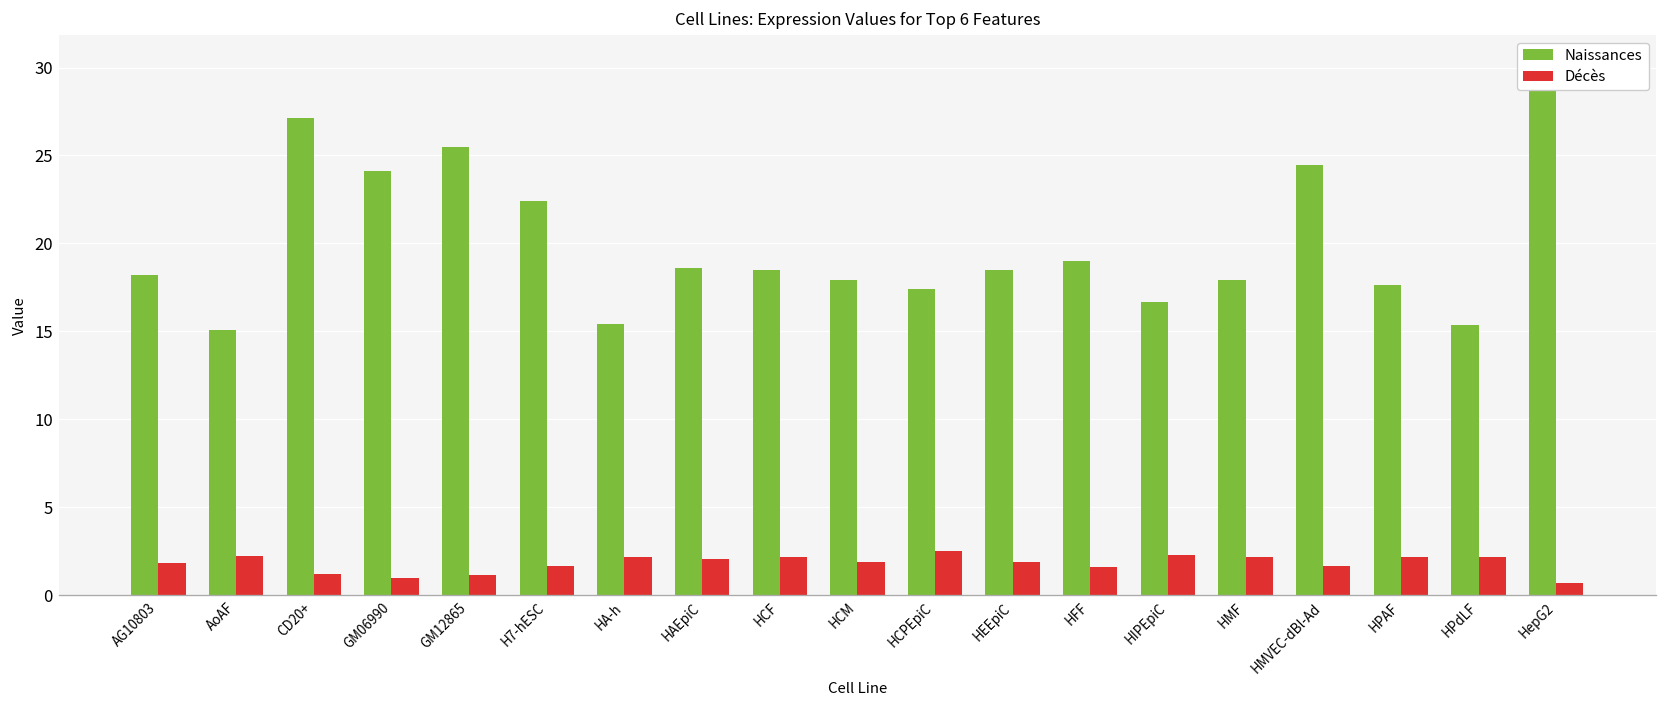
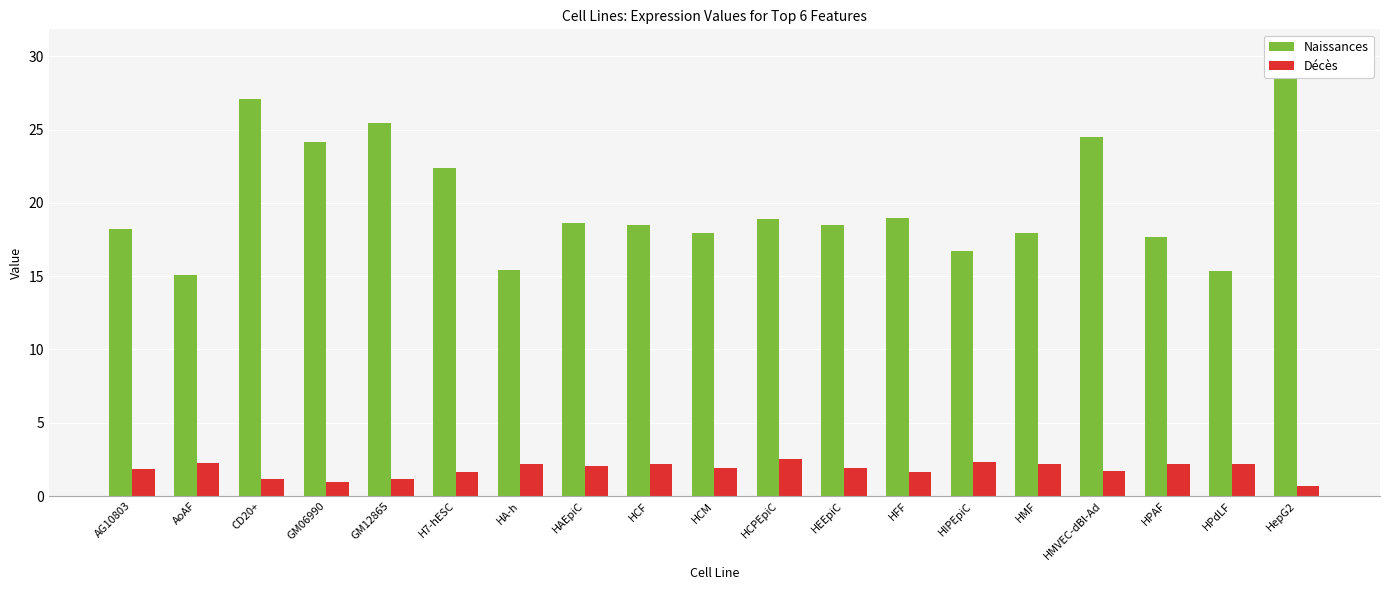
Naissances, HCPEpiC: 17.4 -> 18.9
